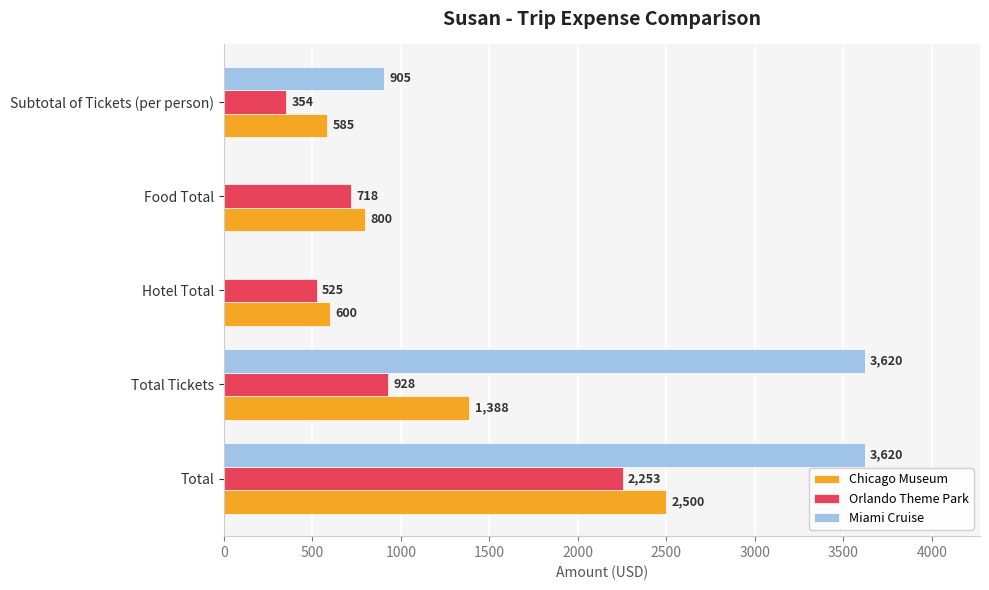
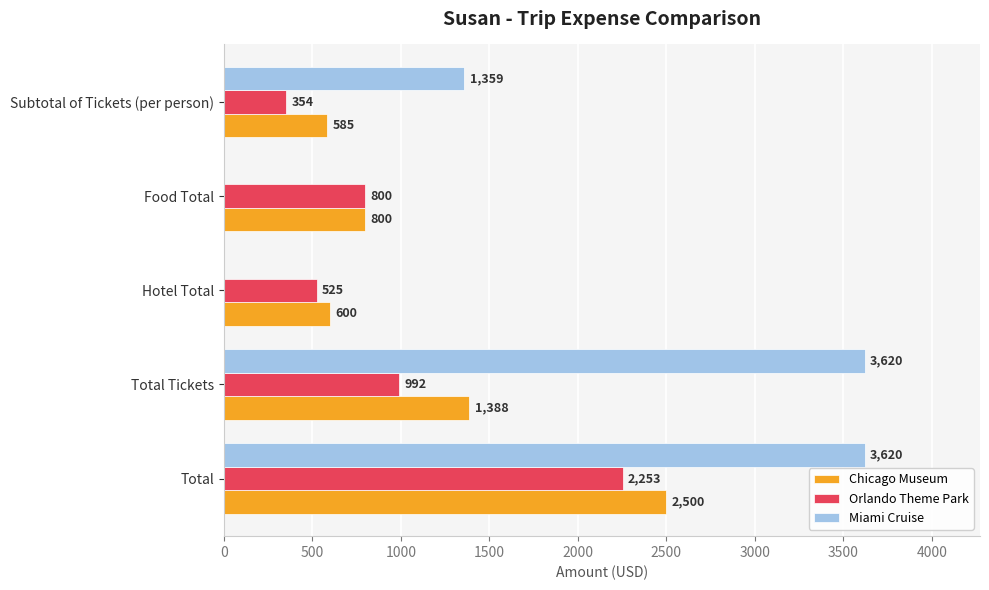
Miami Cruise, Subtotal of Tickets (per person): 905 -> 1,359
Orlando Theme Park, Food Total: 718 -> 800
Orlando Theme Park, Total Tickets: 928 -> 992
